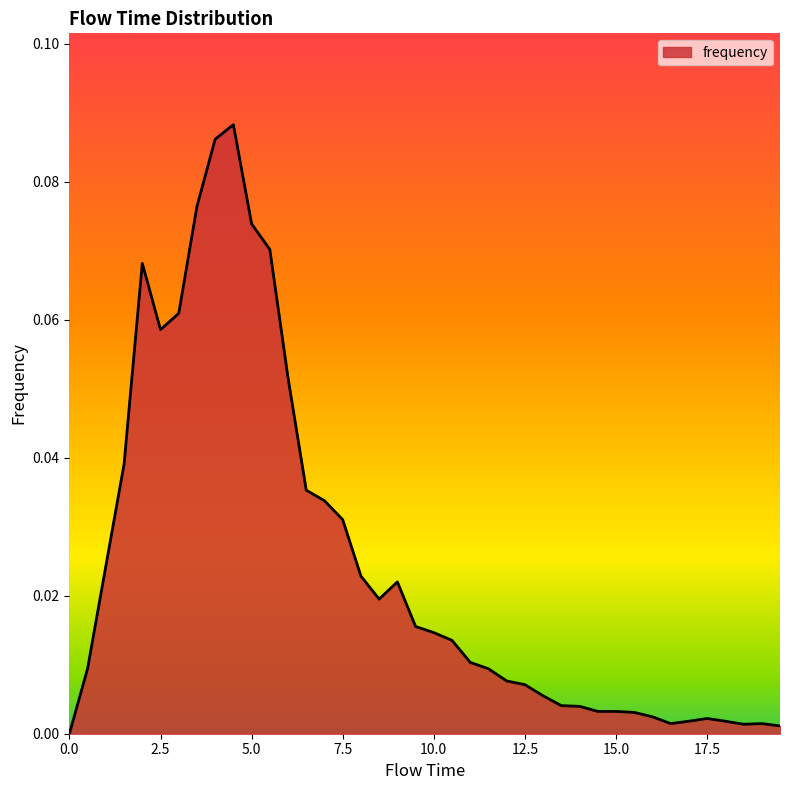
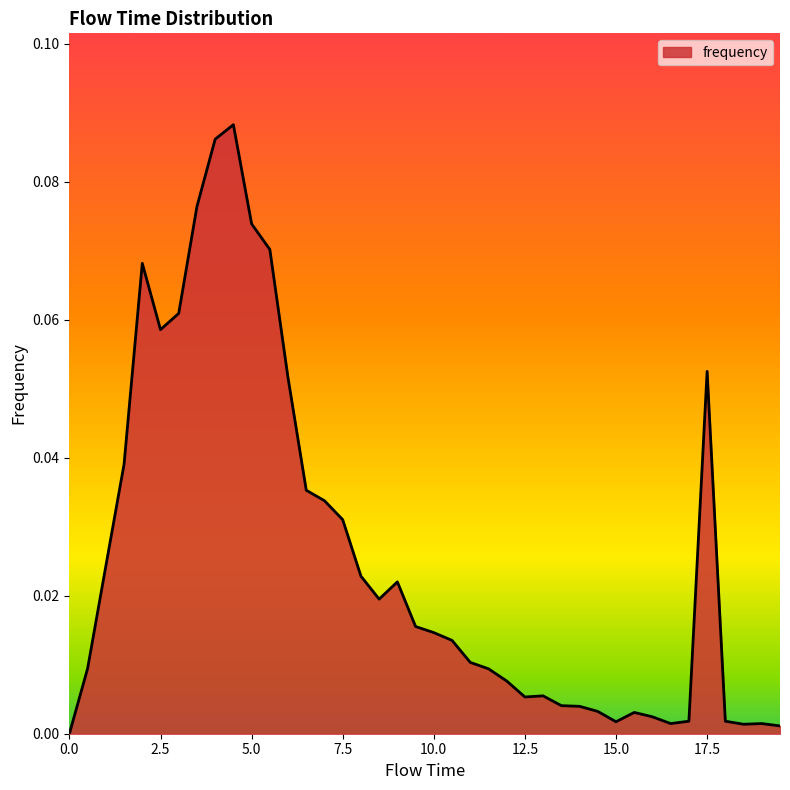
12.5: 0.007 -> 0.005
15.0: 0.003 -> 0.002
17.5: 0.002 -> 0.053
